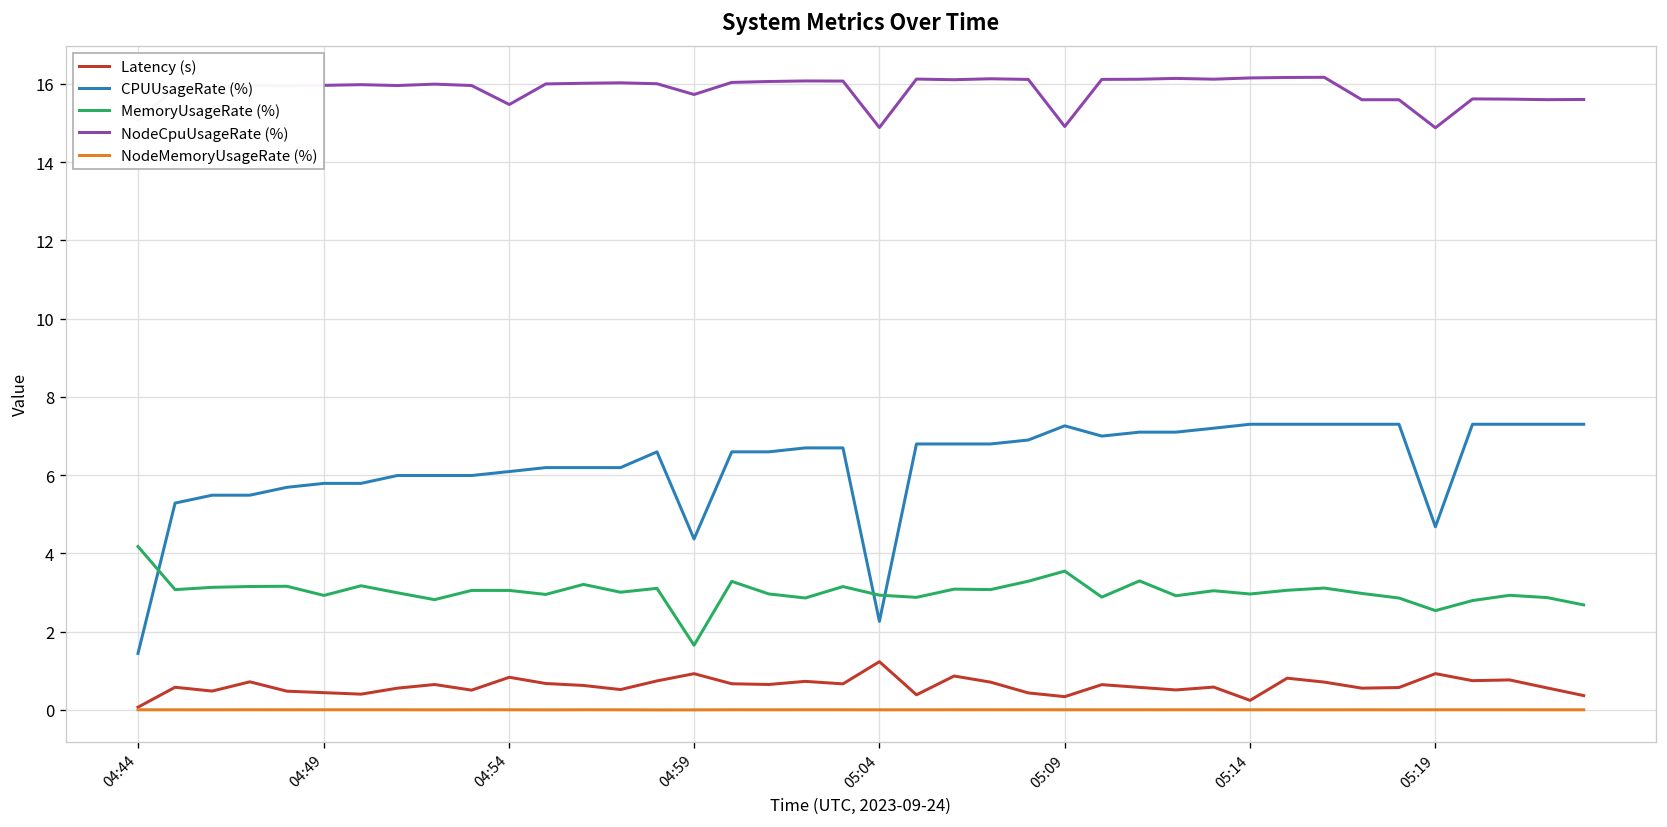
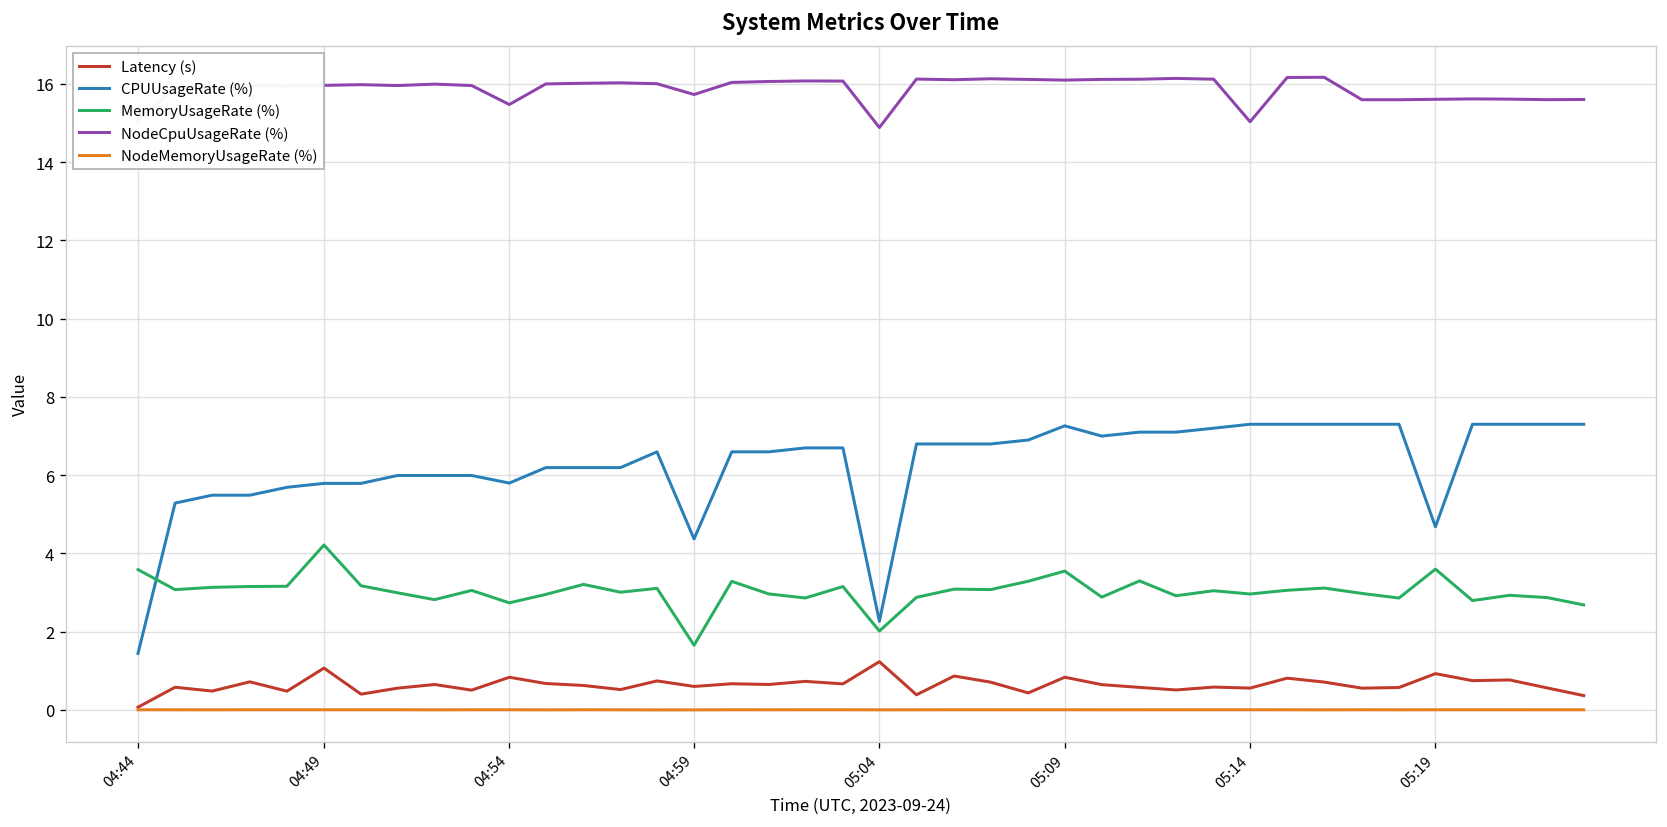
MemoryUsageRate (%), 04:44: 4.2 -> 3.6
Latency (s), 04:49: 0.4 -> 1.1
MemoryUsageRate (%), 04:49: 2.9 -> 4.2
CPUUsageRate (%), 04:54: 6.1 -> 5.8
MemoryUsageRate (%), 04:54: 3.1 -> 2.7
Latency (s), 04:59: 0.9 -> 0.6
MemoryUsageRate (%), 05:04: 2.9 -> 2.0
Latency (s), 05:09: 0.3 -> 0.8
NodeCpuUsageRate (%), 05:09: 14.9 -> 16.1
Latency (s), 05:14: 0.2 -> 0.6
NodeCpuUsageRate (%), 05:14: 16.1 -> 15.0
MemoryUsageRate (%), 05:19: 2.5 -> 3.6
NodeCpuUsageRate (%), 05:19: 14.9 -> 15.6
